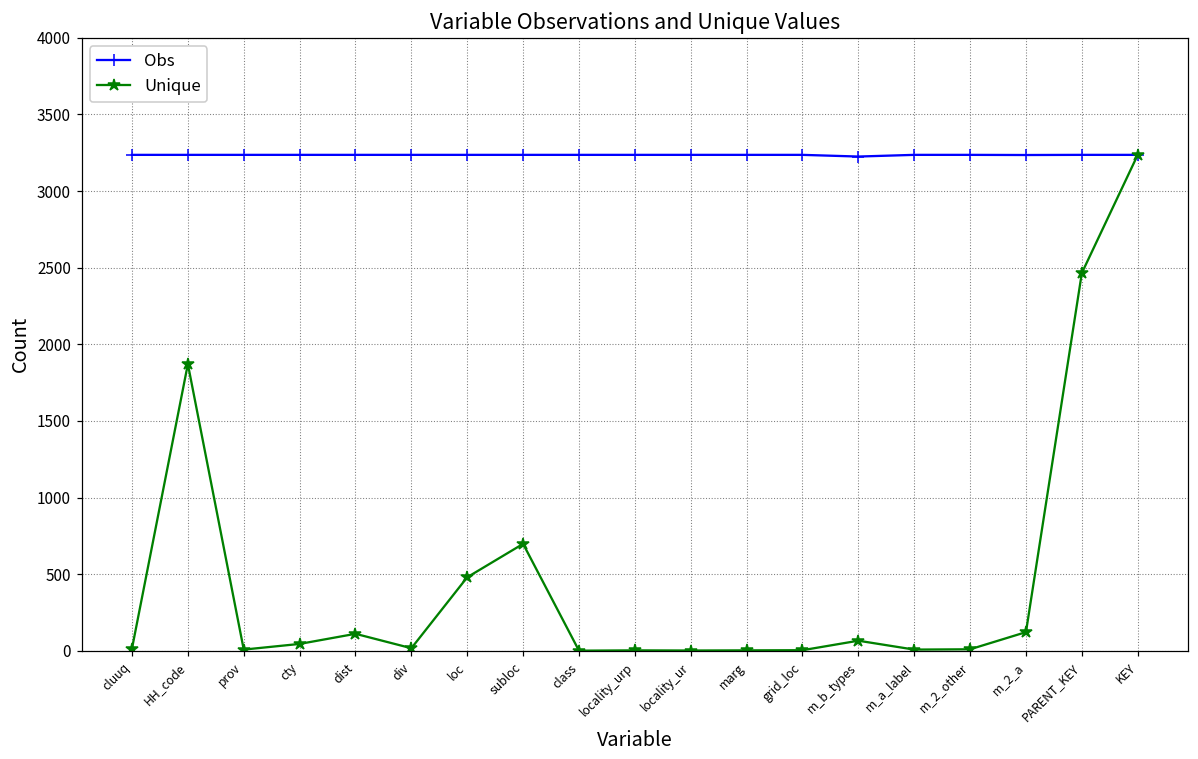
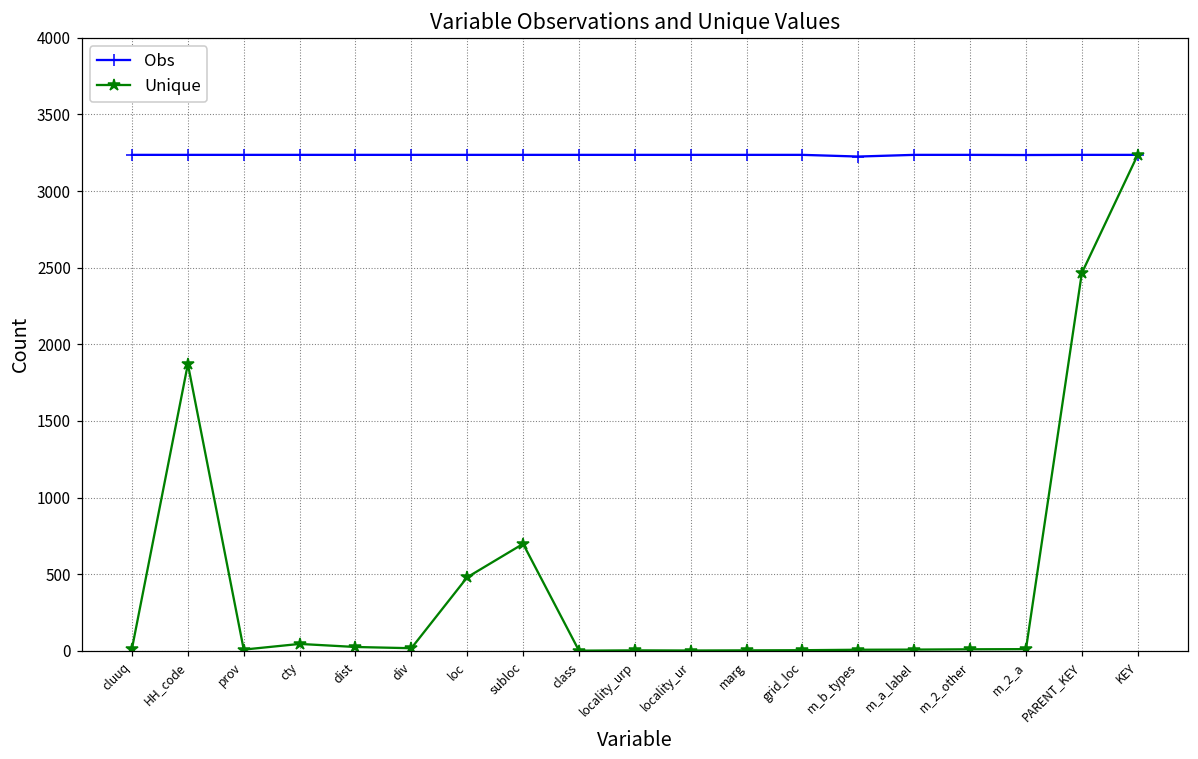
Unique, dist: 110 -> 30
Unique, m_b_types: 70 -> 10
Unique, m_2_a: 120 -> 10
